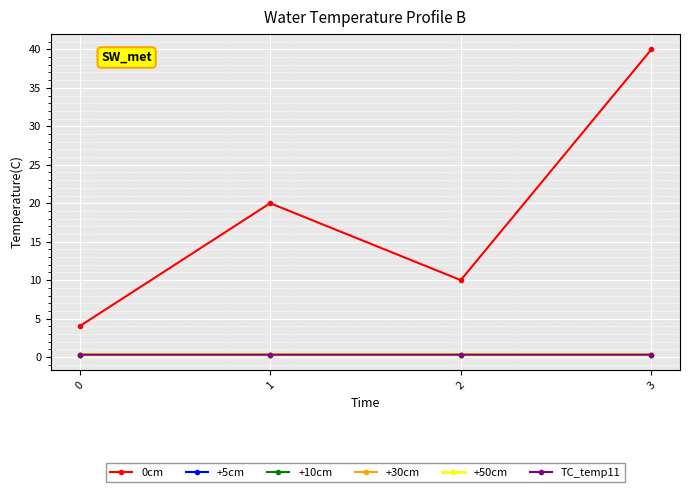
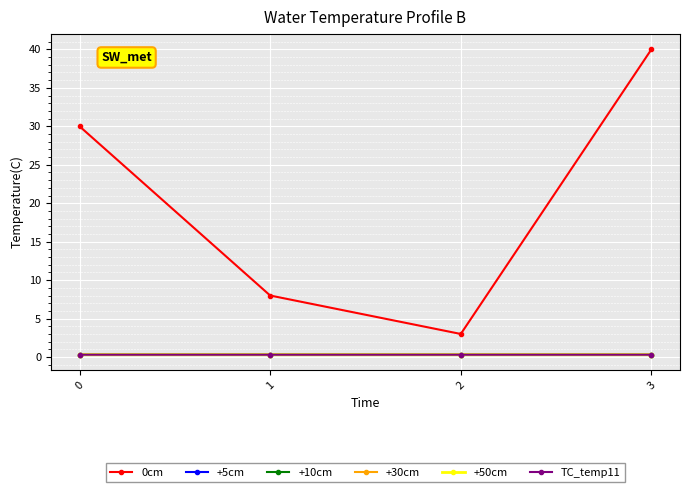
0cm, 0: 4 -> 30
0cm, 1: 20 -> 8
0cm, 2: 10 -> 3
